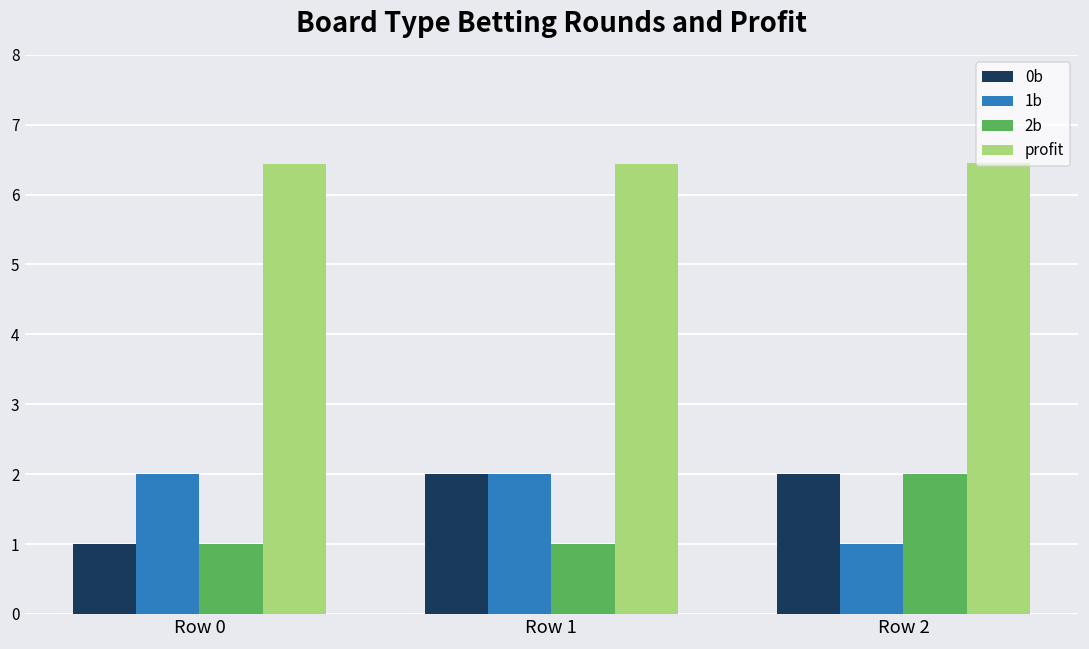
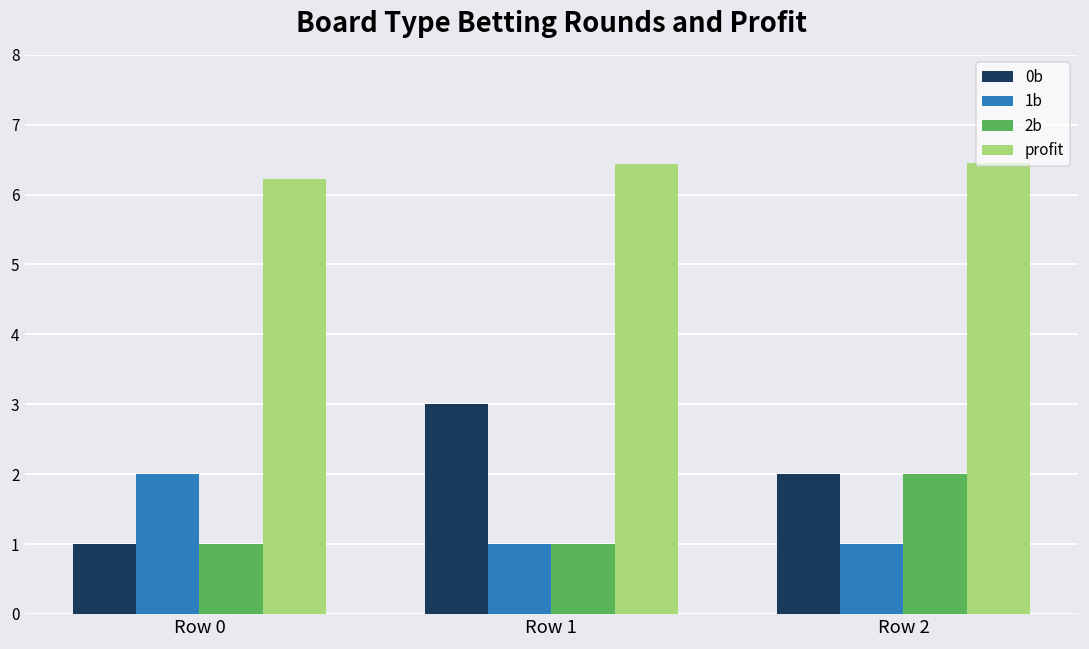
profit, Row 0: 6.4 -> 6.2
0b, Row 1: 2 -> 3
1b, Row 1: 2 -> 1
